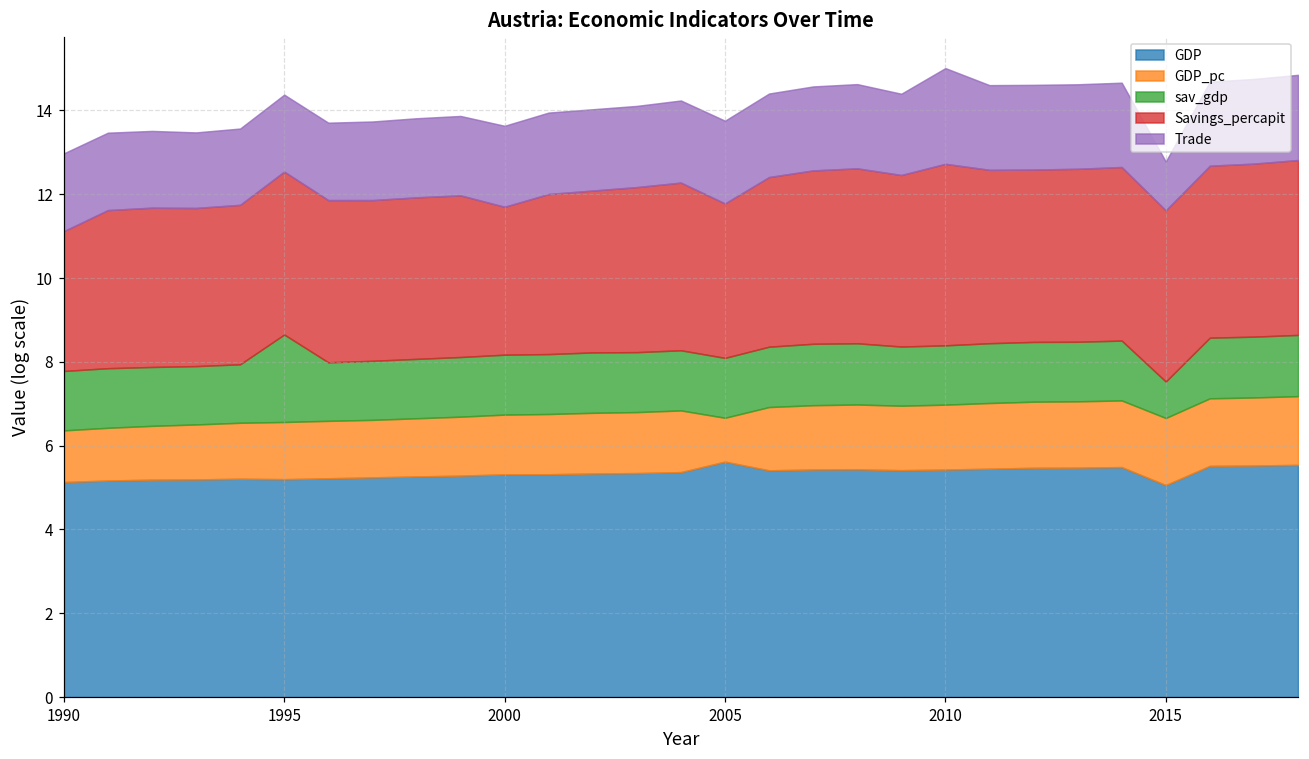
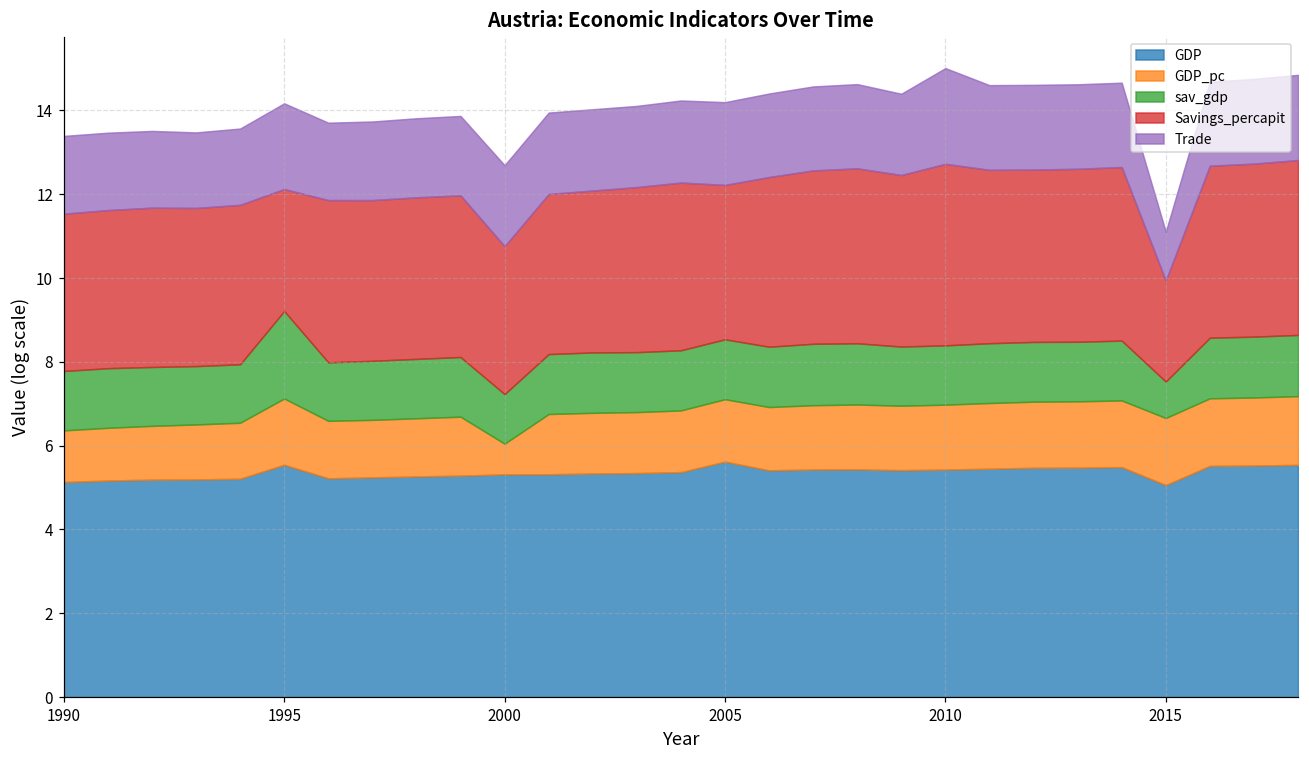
Savings_percapit, 1990: 3.3 -> 3.8
GDP, 1995: 5.2 -> 5.5
GDP_pc, 1995: 1.4 -> 1.6
Savings_percapit, 1995: 3.9 -> 2.9
Trade, 1995: 1.8 -> 2.0
GDP_pc, 2000: 1.4 -> 0.7
sav_gdp, 2000: 1.4 -> 1.2
GDP_pc, 2005: 1.0 -> 1.5
Savings_percapit, 2015: 4.1 -> 2.4
